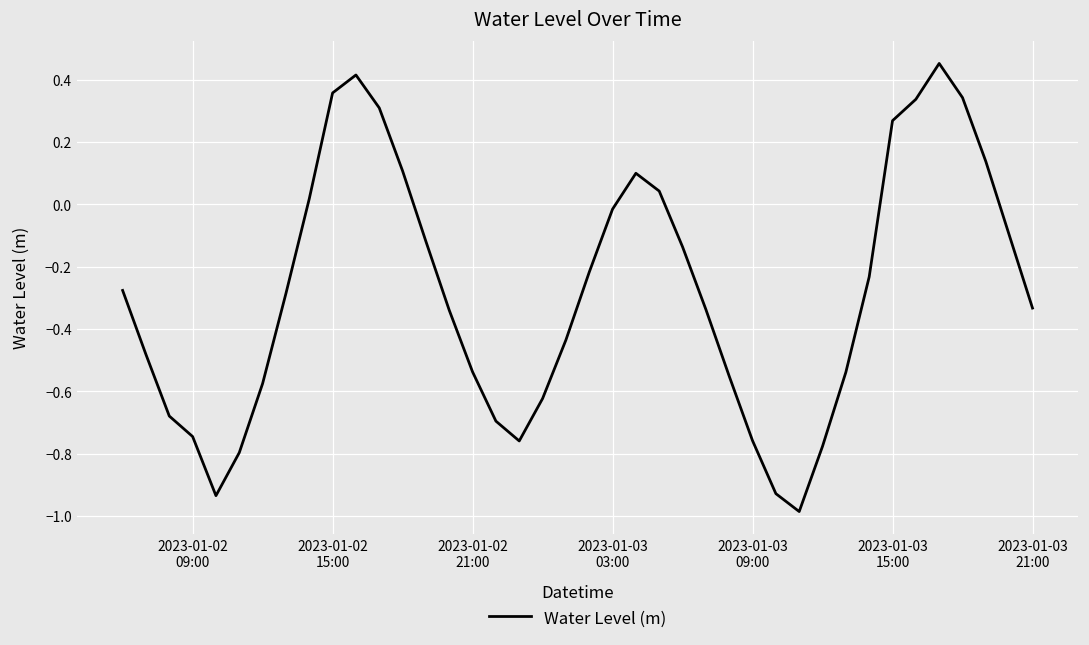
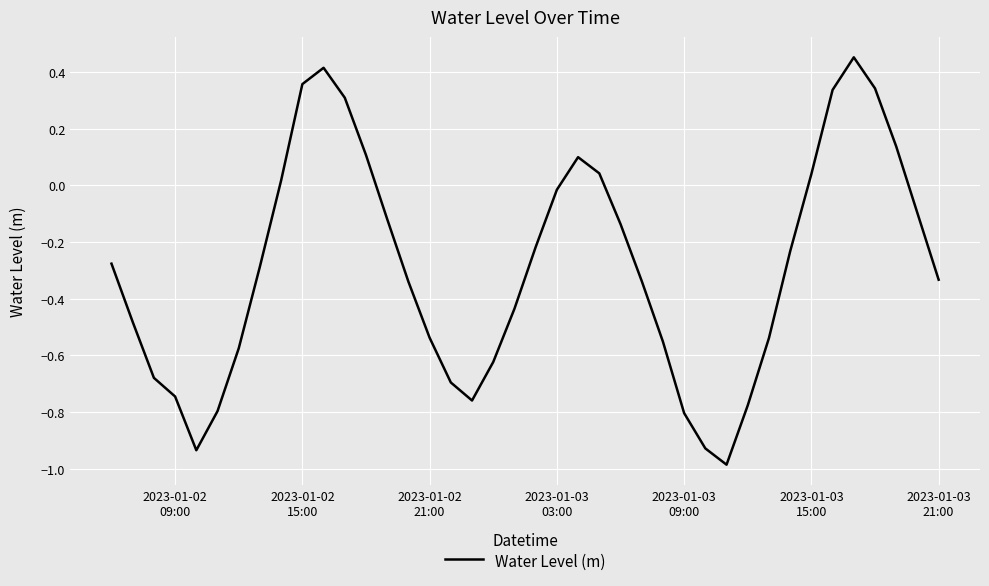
2023-01-03 09:00: -0.76 -> -0.80
2023-01-03 15:00: 0.27 -> 0.04
